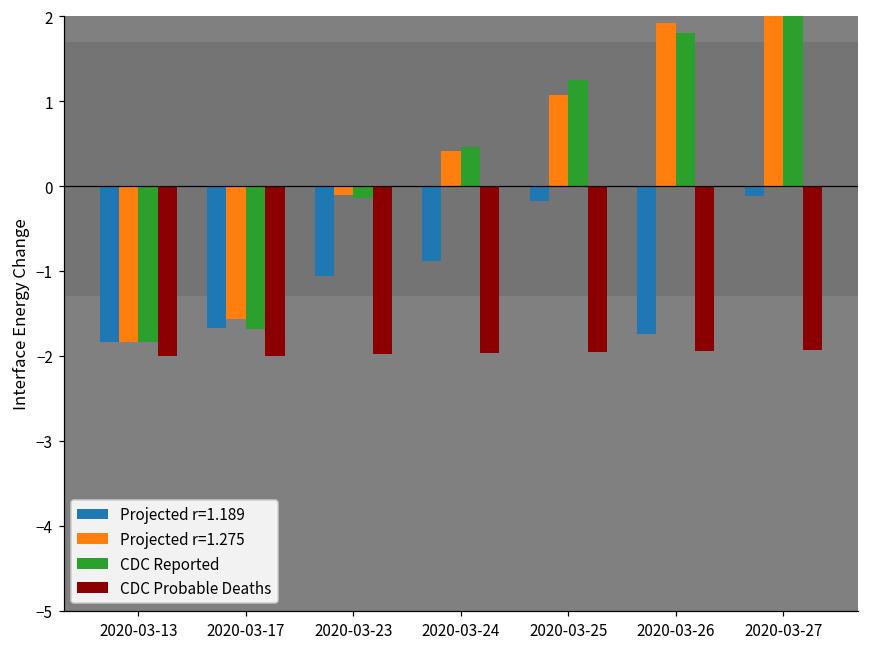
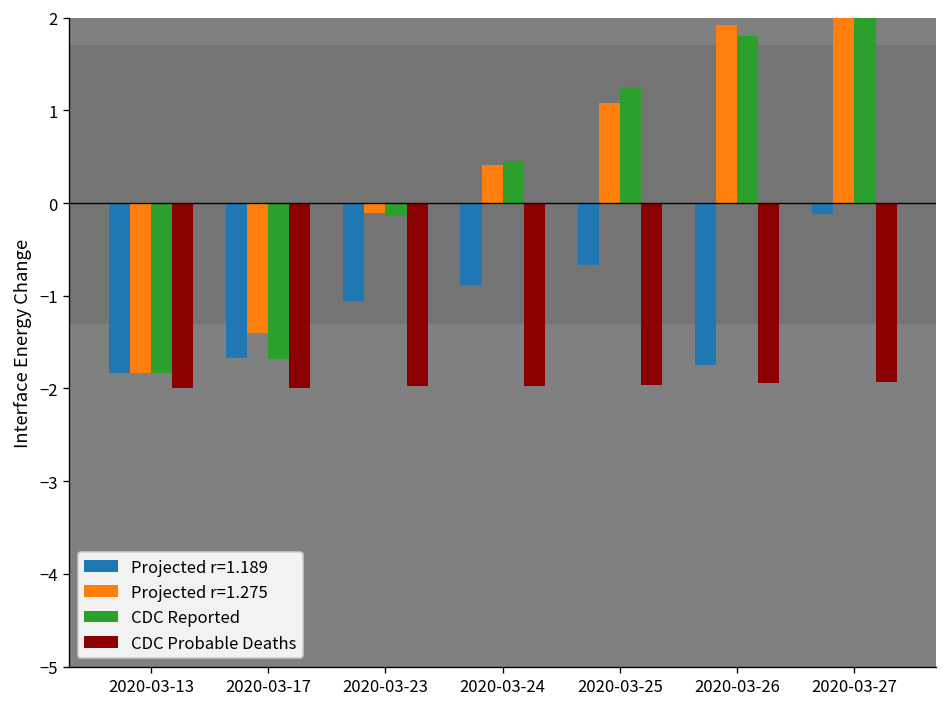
Projected r=1.275, 2020-03-17: -1.6 -> -1.4
Projected r=1.189, 2020-03-25: -0.2 -> -0.7
